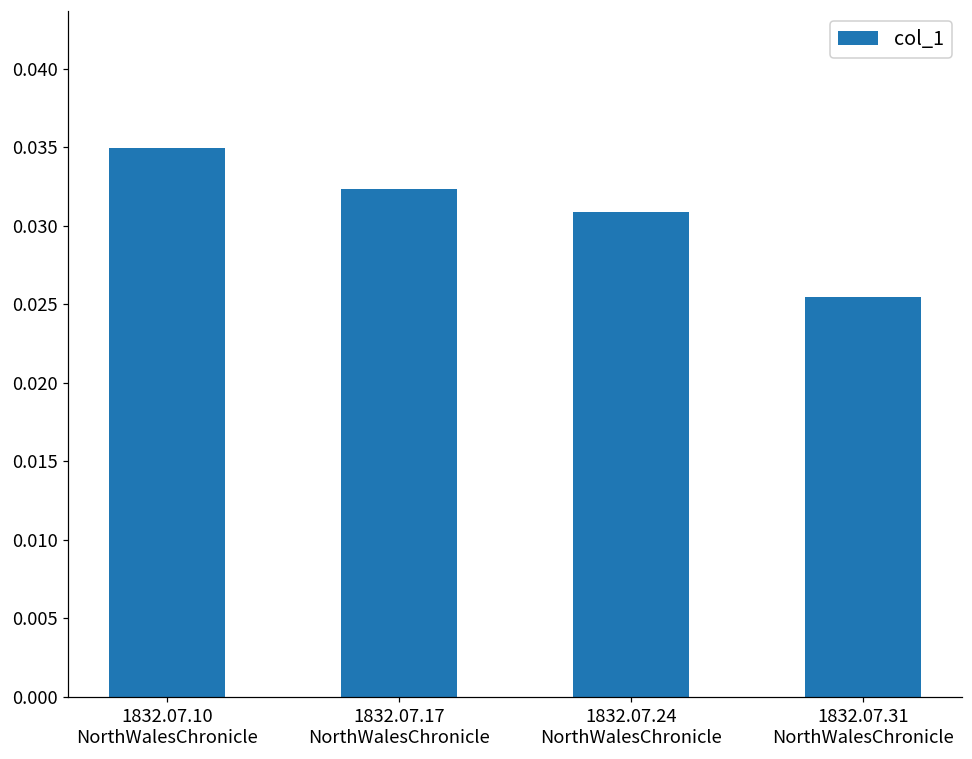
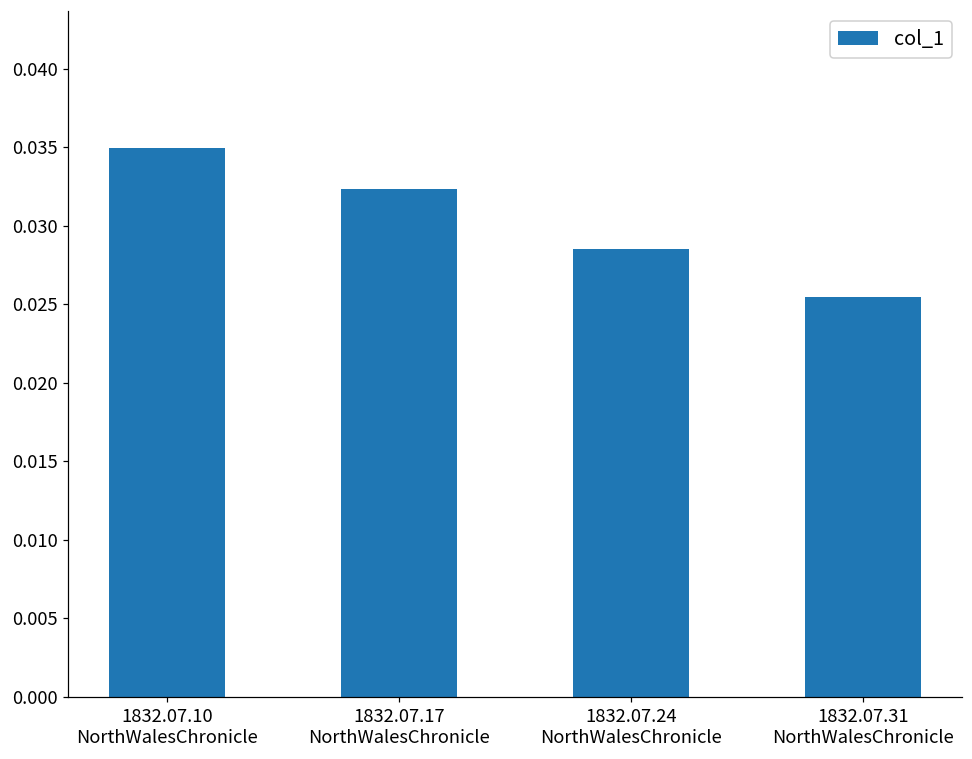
1832.07.24 NorthWalesChronicle: 0.0309 -> 0.0285
